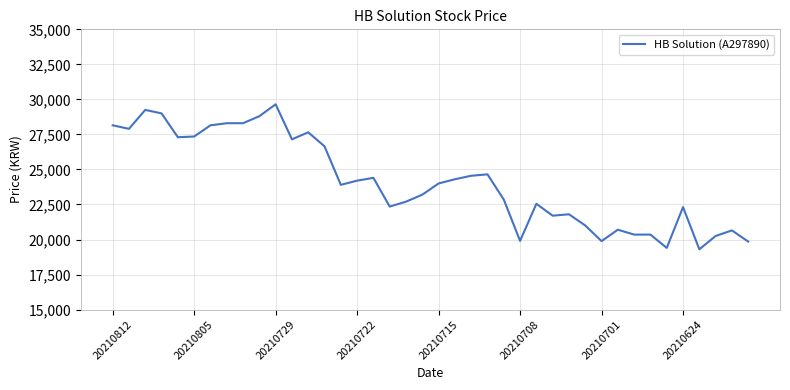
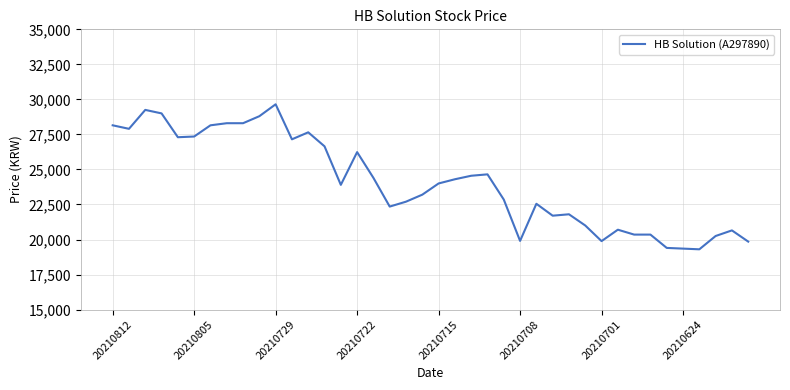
20210722: 24,200 -> 26,200
20210624: 22,300 -> 19,400
